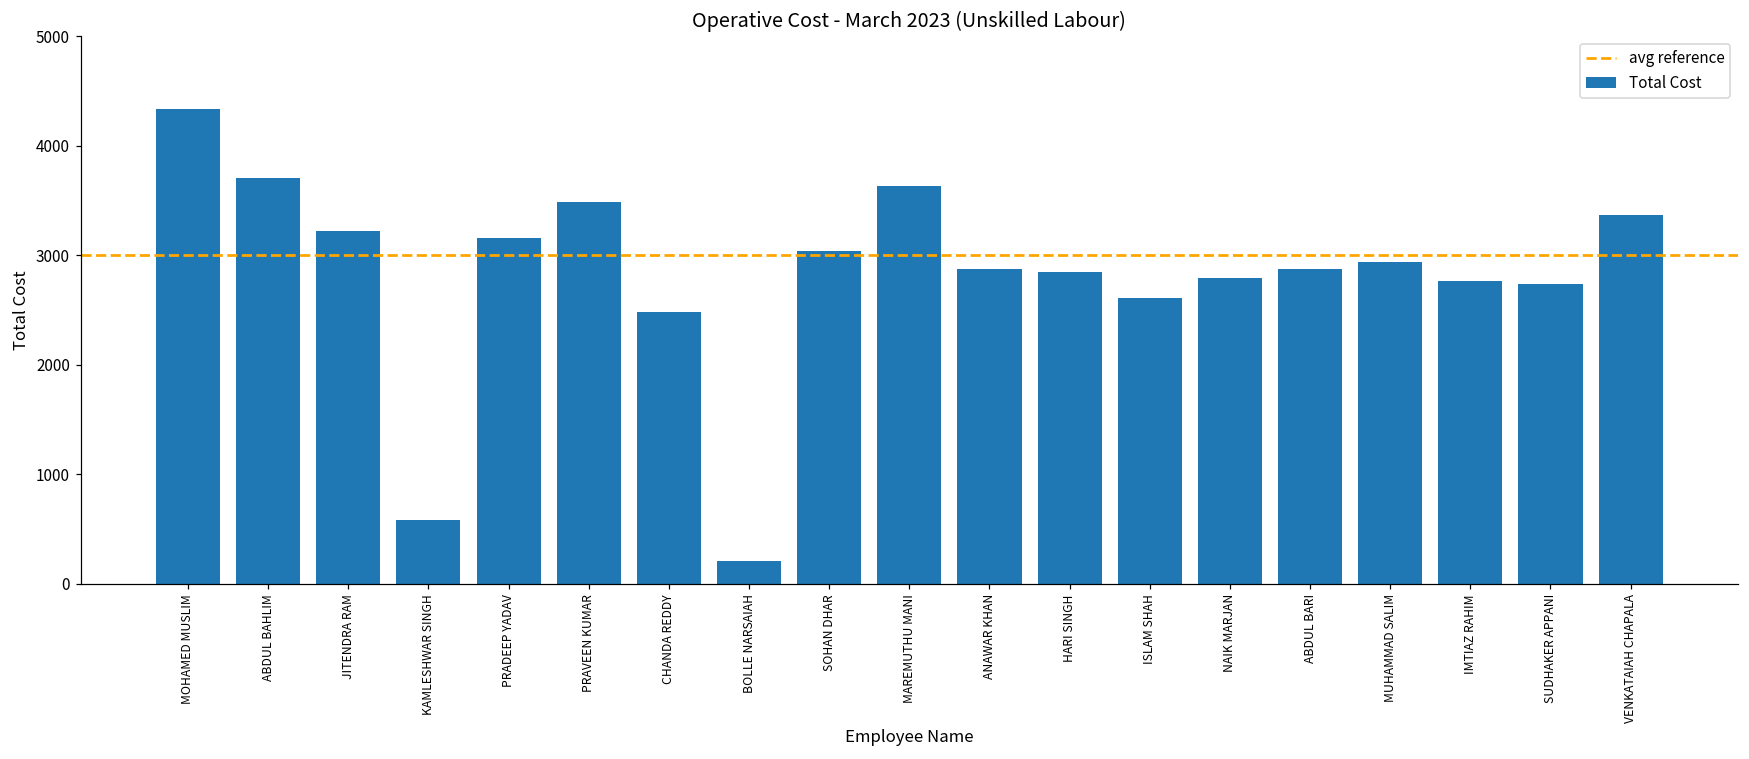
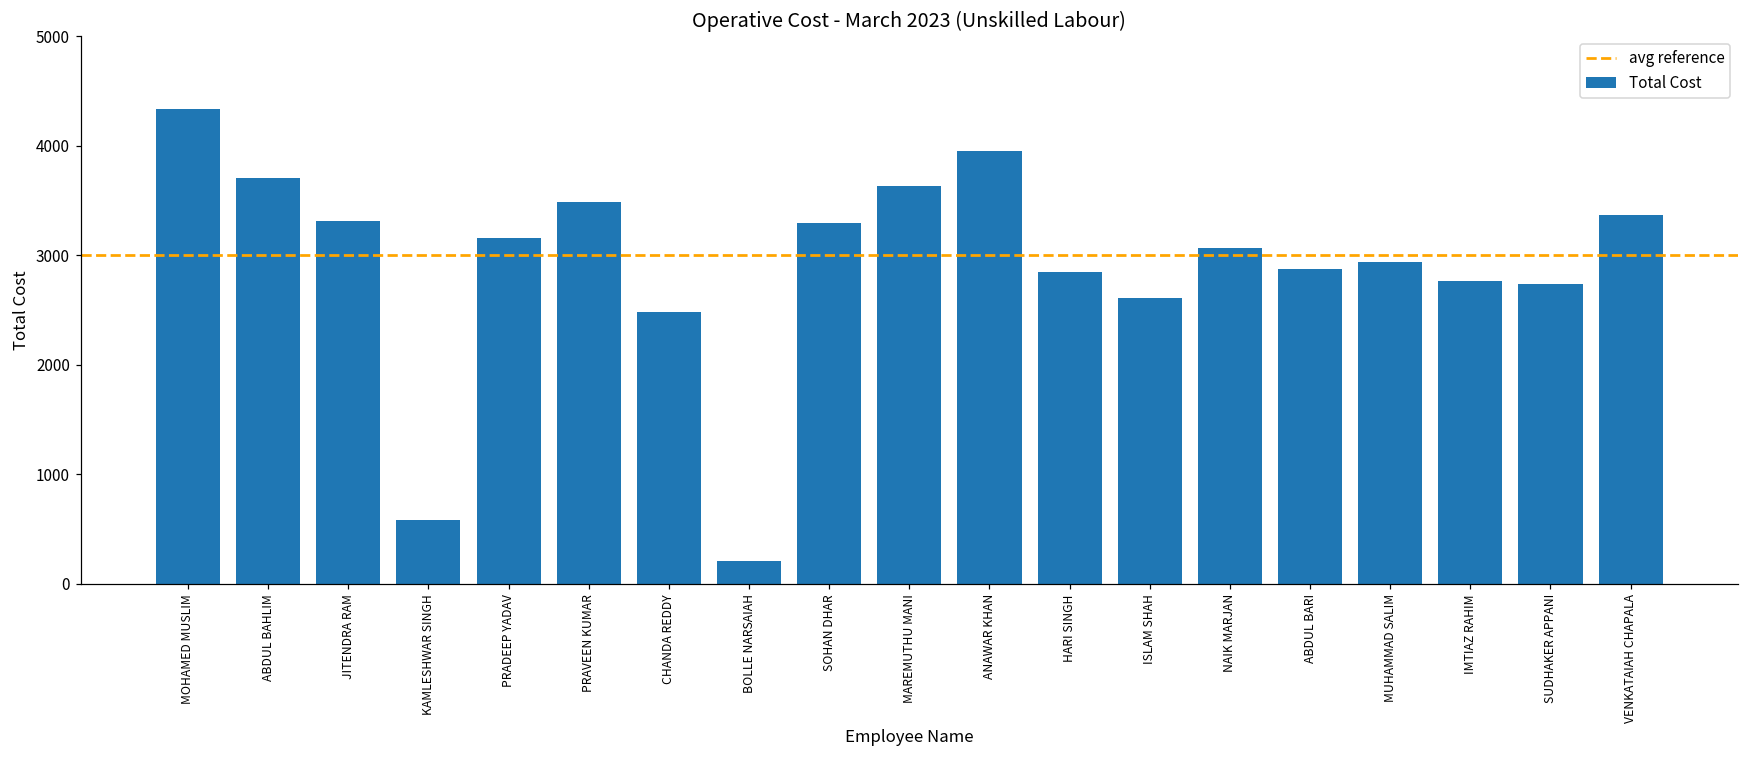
JITENDRA RAM: 3200 -> 3300
SOHAN DHAR: 3000 -> 3300
ANAWAR KHAN: 2900 -> 4000
NAIK MARJAN: 2800 -> 3100
